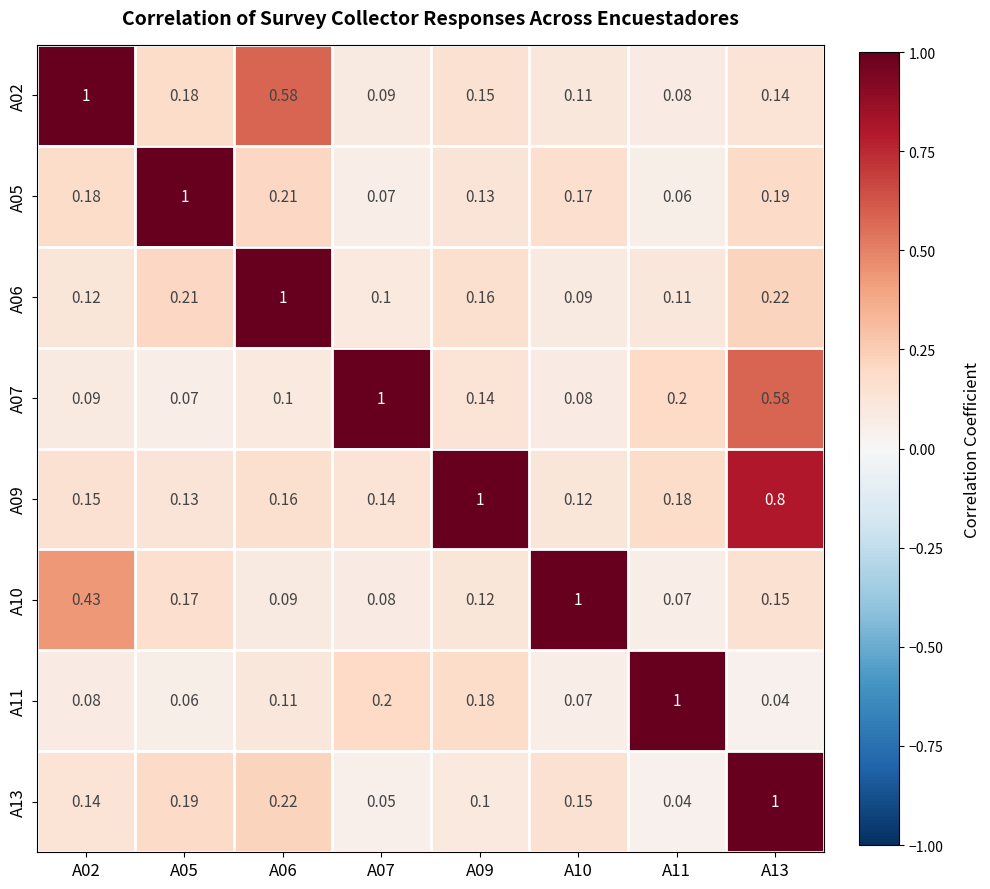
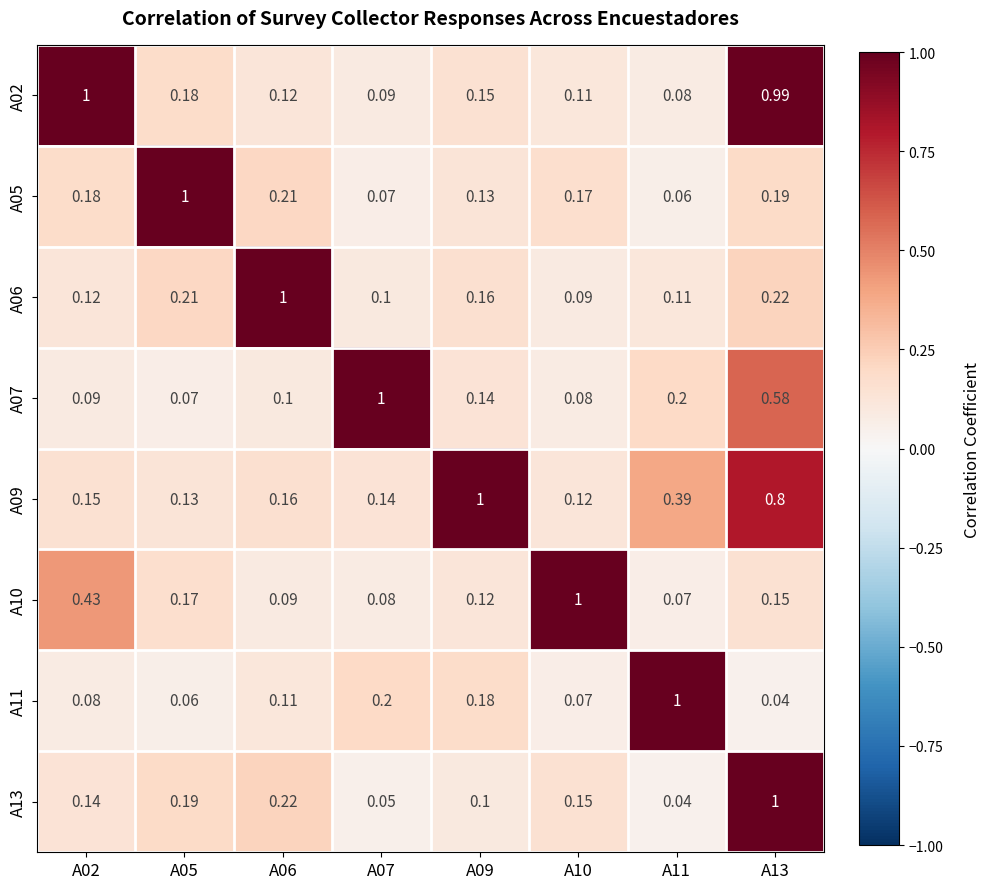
A02, A06: 0.58 -> 0.12
A02, A13: 0.14 -> 0.99
A09, A11: 0.18 -> 0.39
